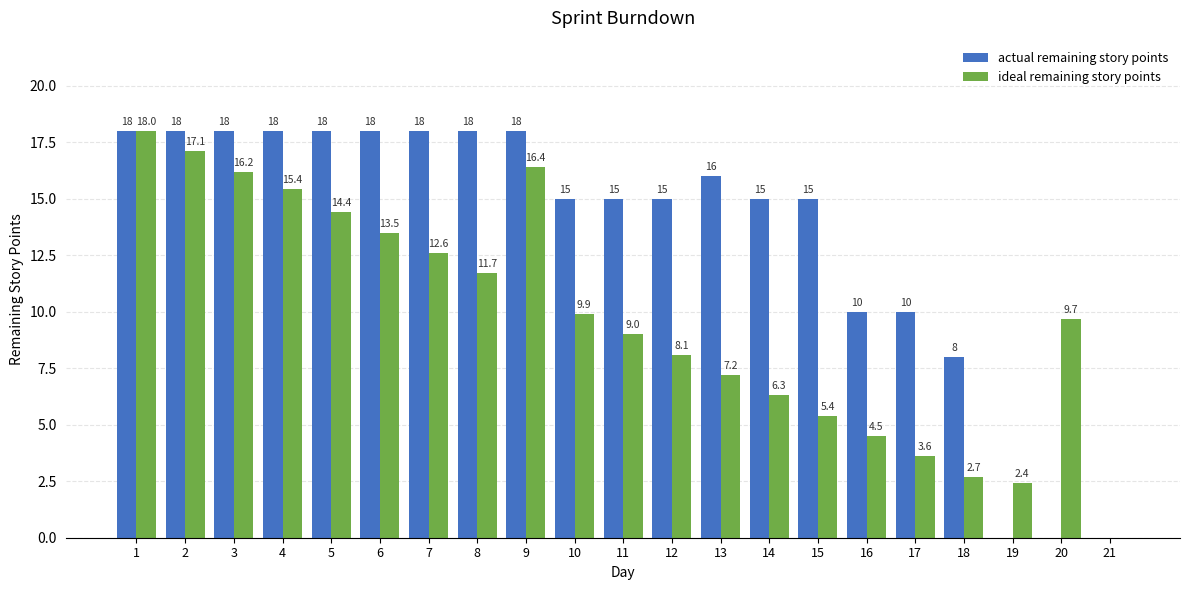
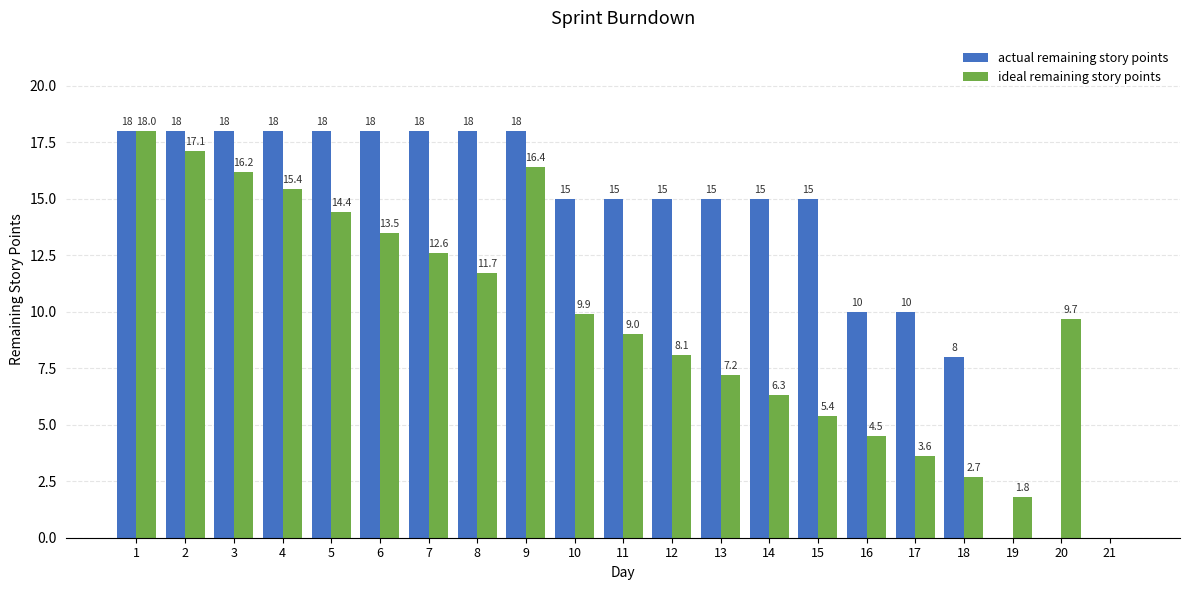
actual remaining story points, 13: 16 -> 15
ideal remaining story points, 19: 2.4 -> 1.8
